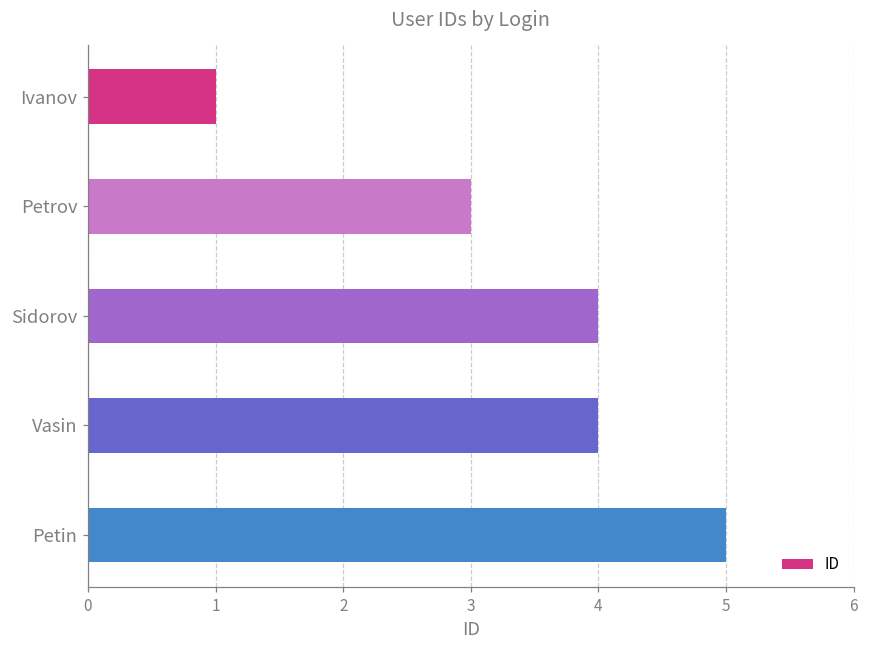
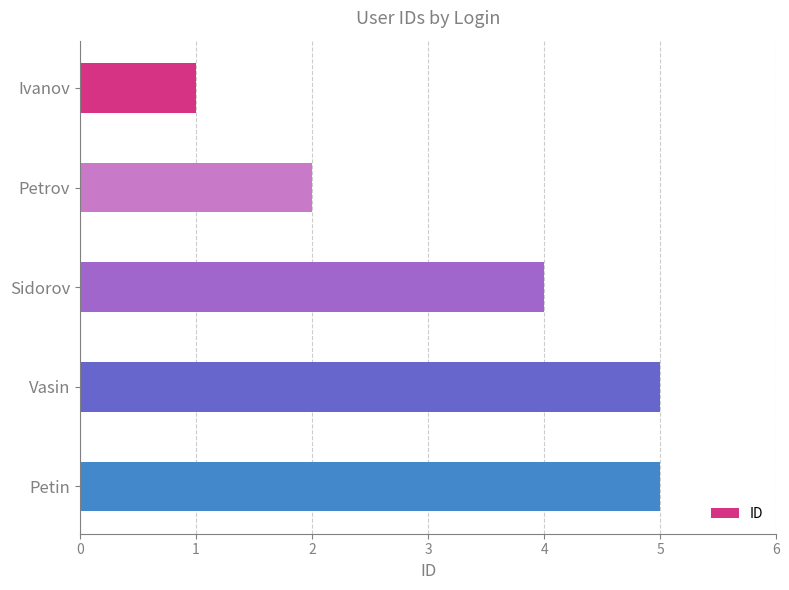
Petrov: 3 -> 2
Vasin: 4 -> 5
